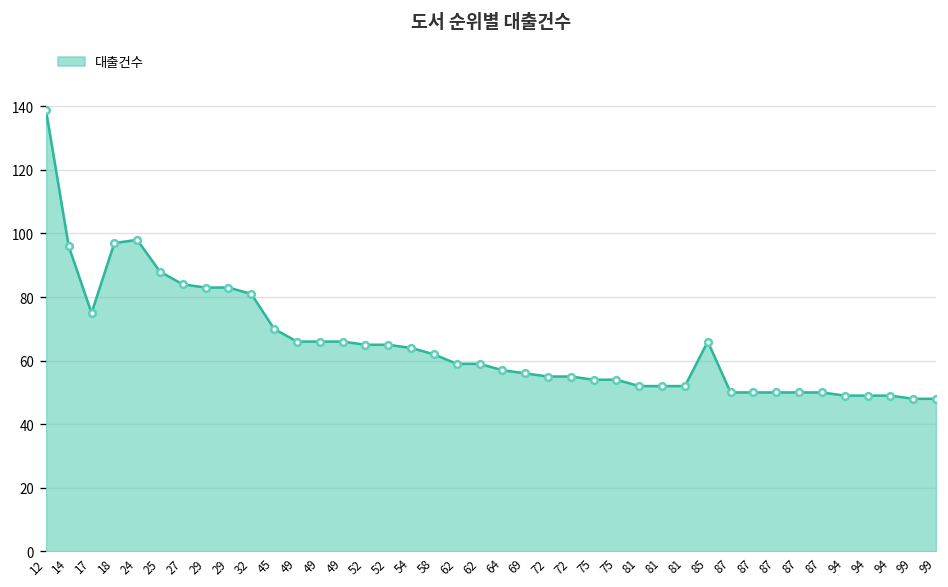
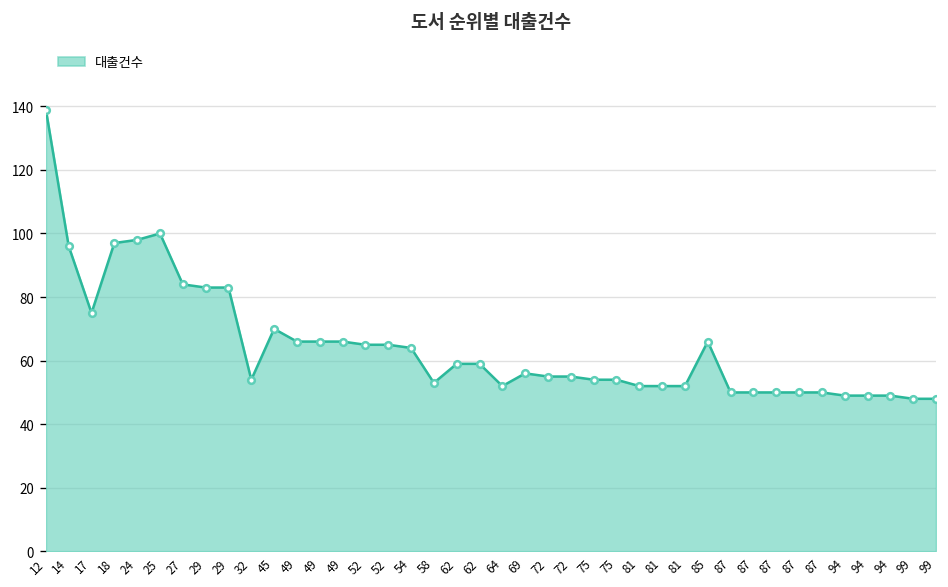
25: 88 -> 100
32: 81 -> 54
58: 62 -> 53
64: 57 -> 52
